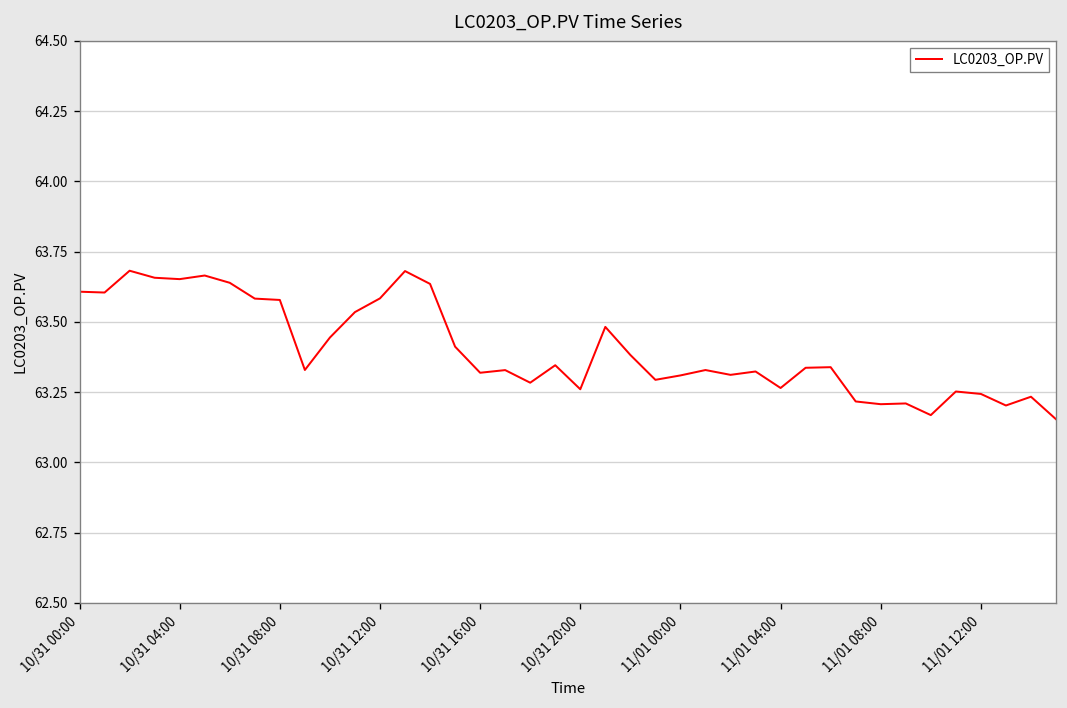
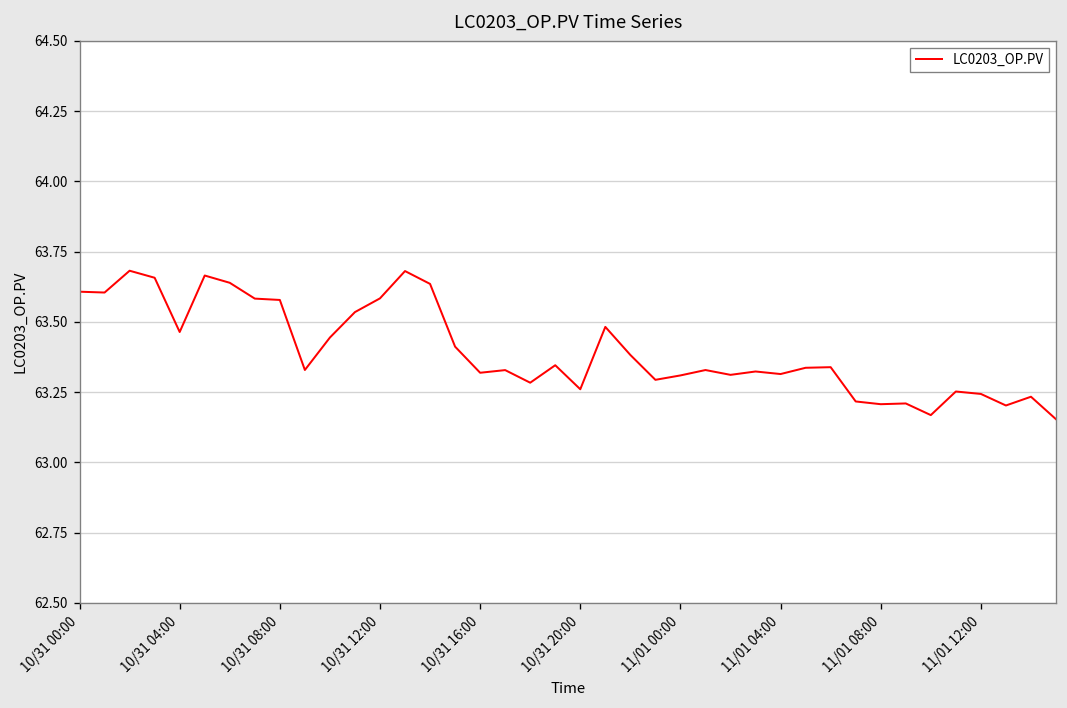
10/31 04:00: 63.65 -> 63.46
11/01 04:00: 63.27 -> 63.31
